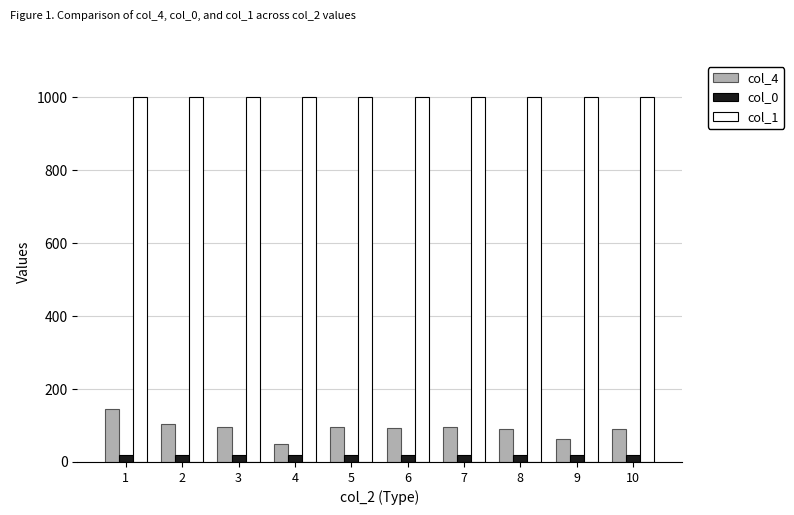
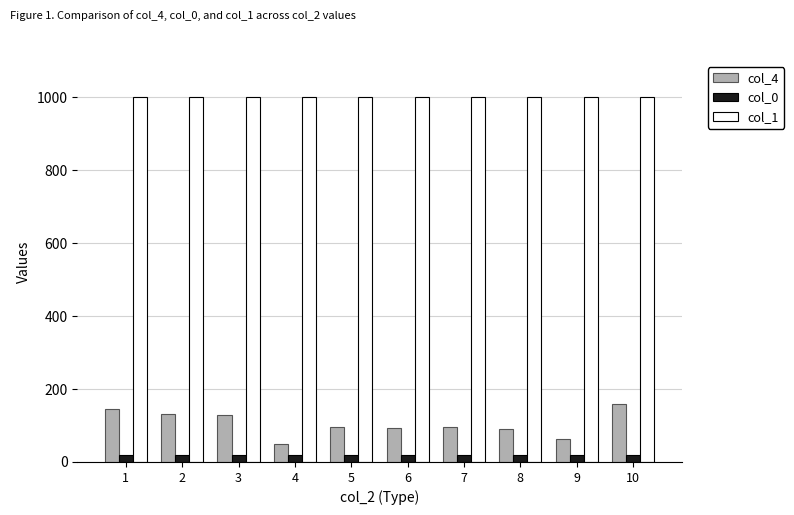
col_4, 2: 100 -> 130
col_4, 3: 100 -> 130
col_4, 10: 90 -> 160
